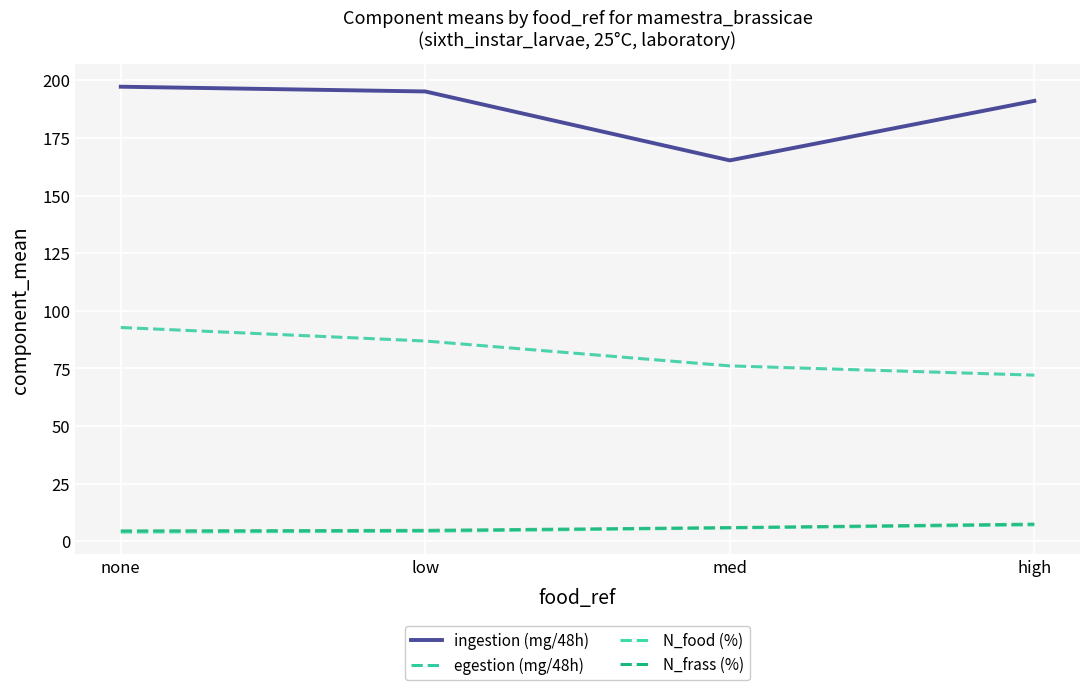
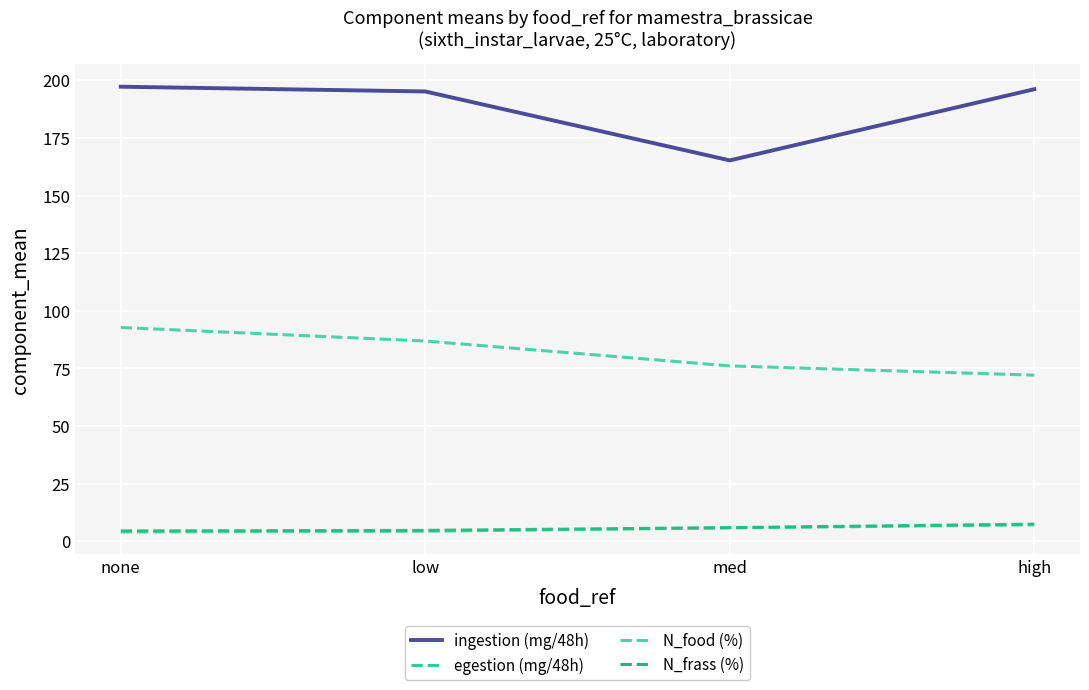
ingestion (mg/48h), high: 191 -> 196
